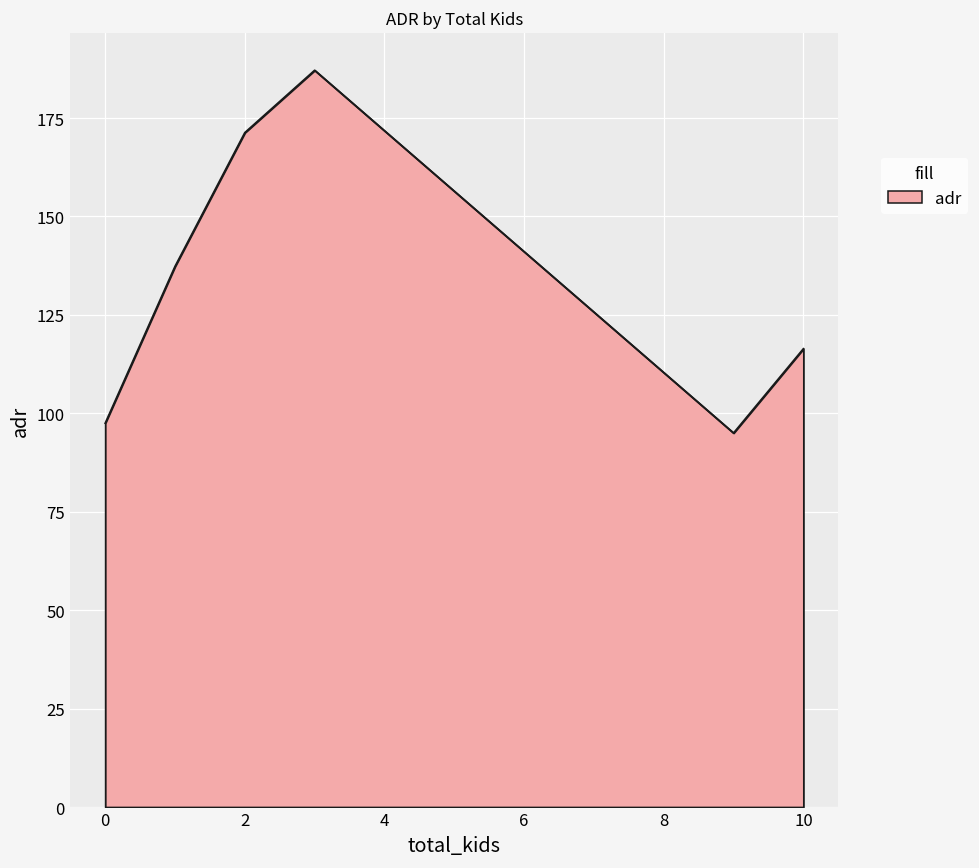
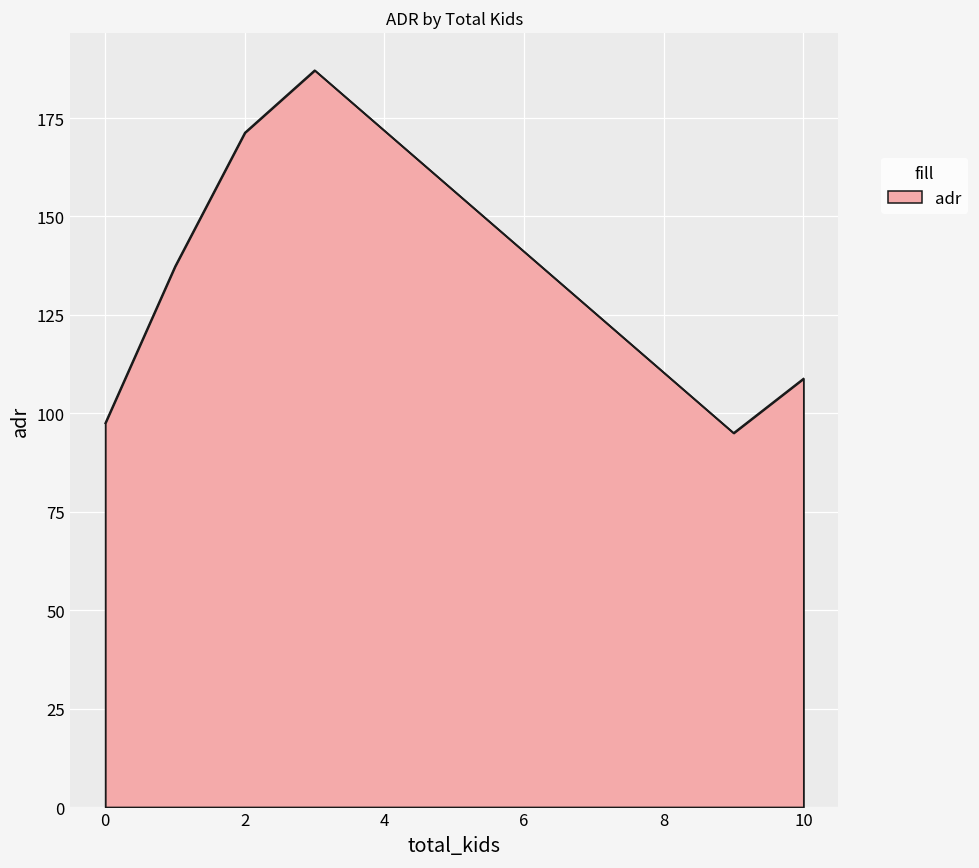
10: 116 -> 109
